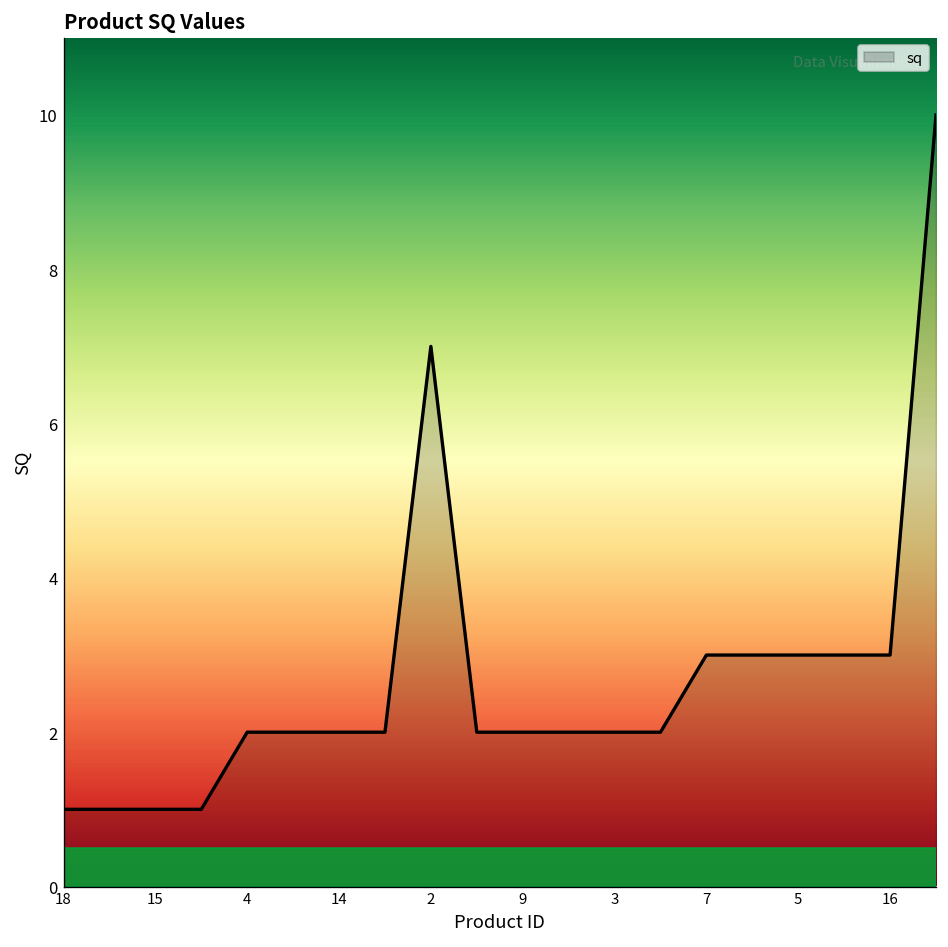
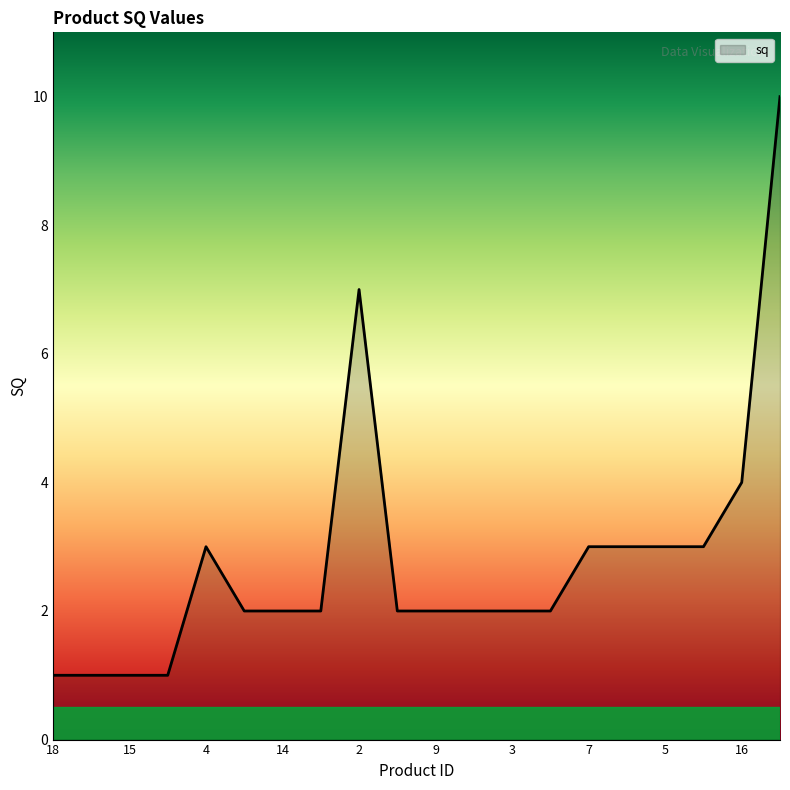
4: 2 -> 3
16: 3 -> 4
